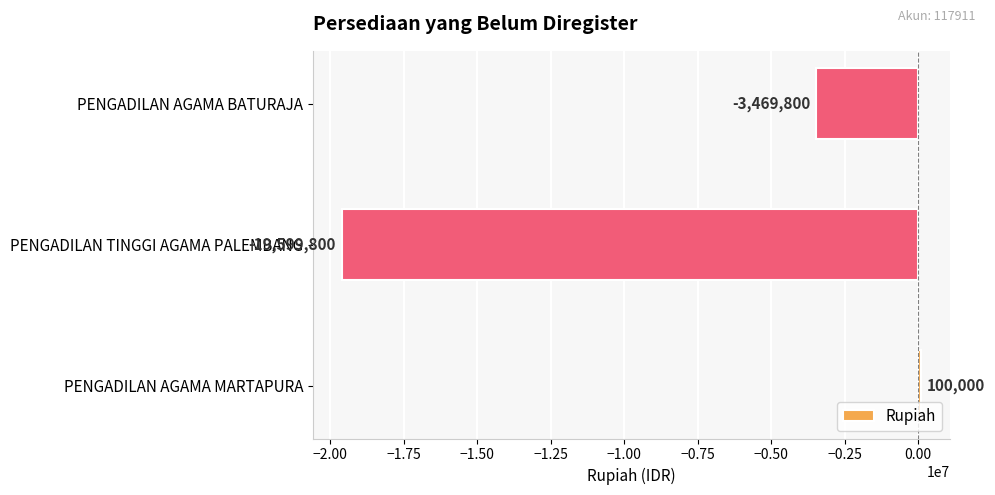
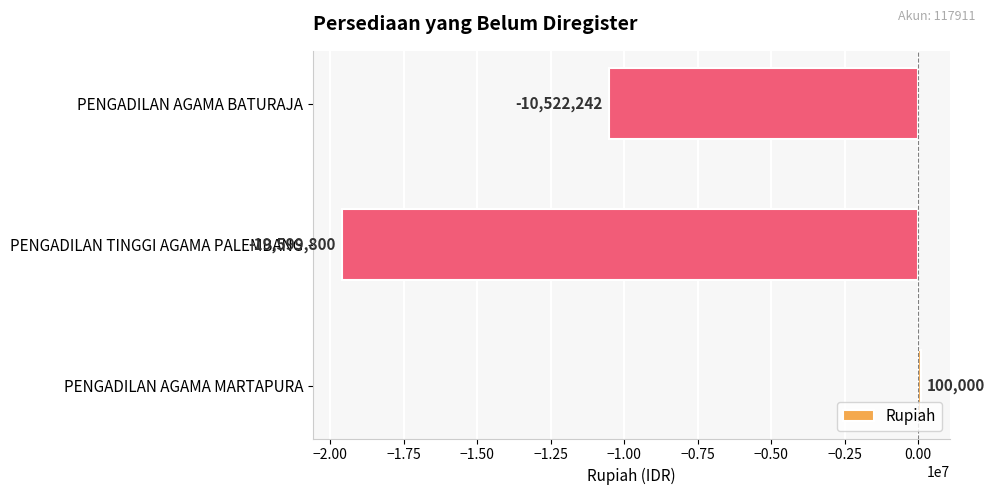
PENGADILAN AGAMA BATURAJA: -3,469,800 -> -10,522,242
